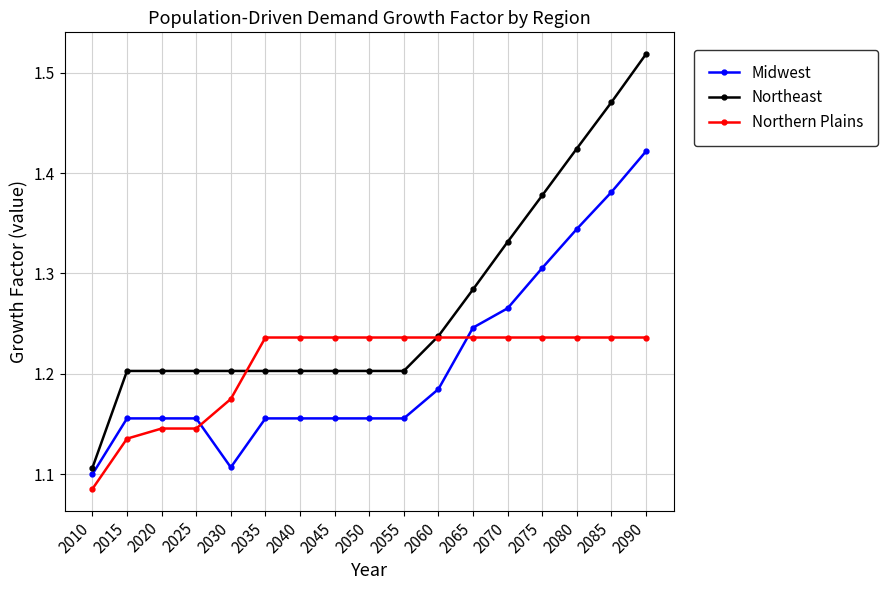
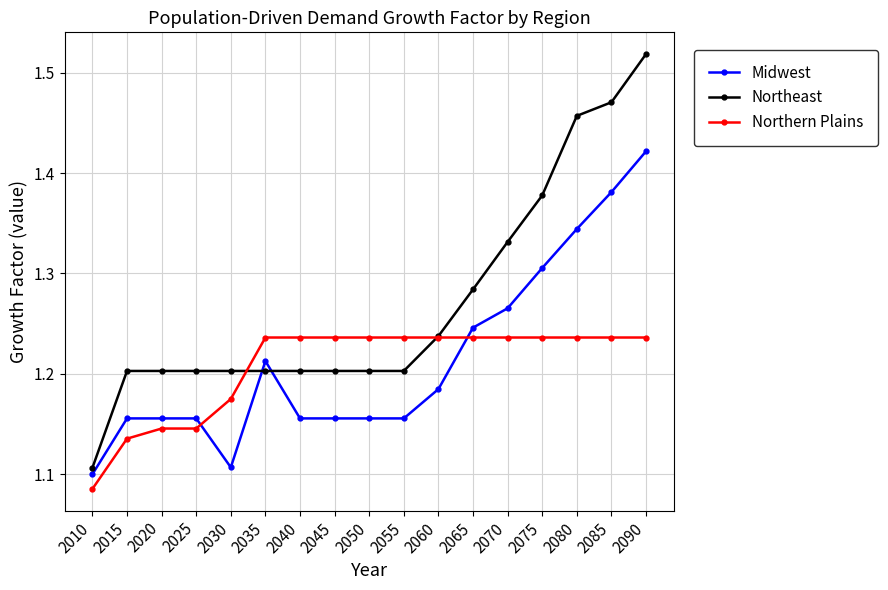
Midwest, 2035: 1.156 -> 1.213
Northeast, 2080: 1.424 -> 1.457
